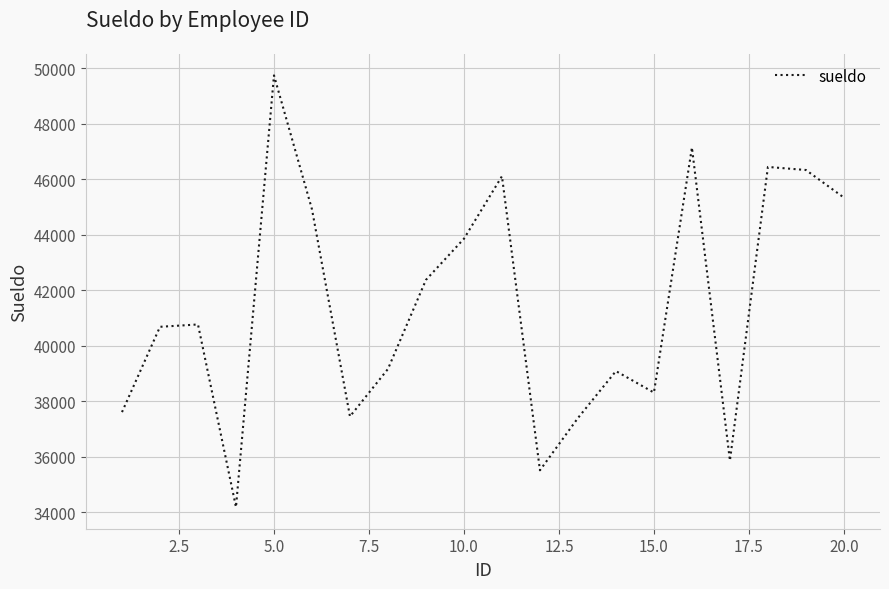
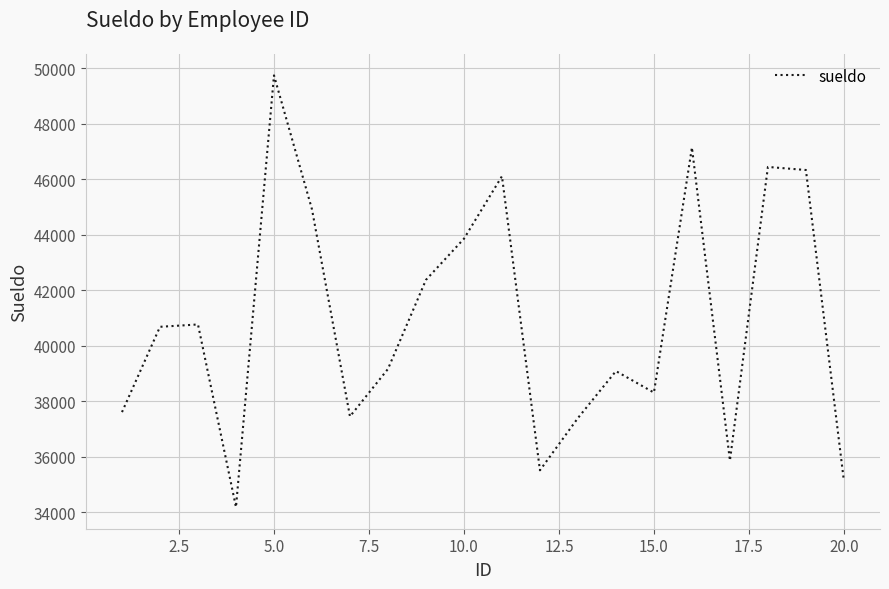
20.0: 45300 -> 35100
